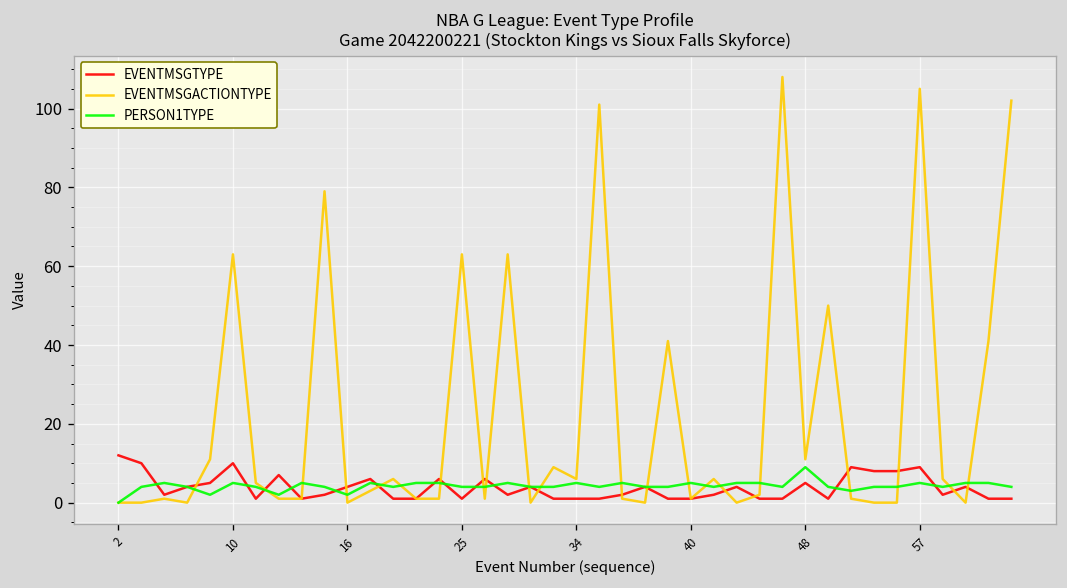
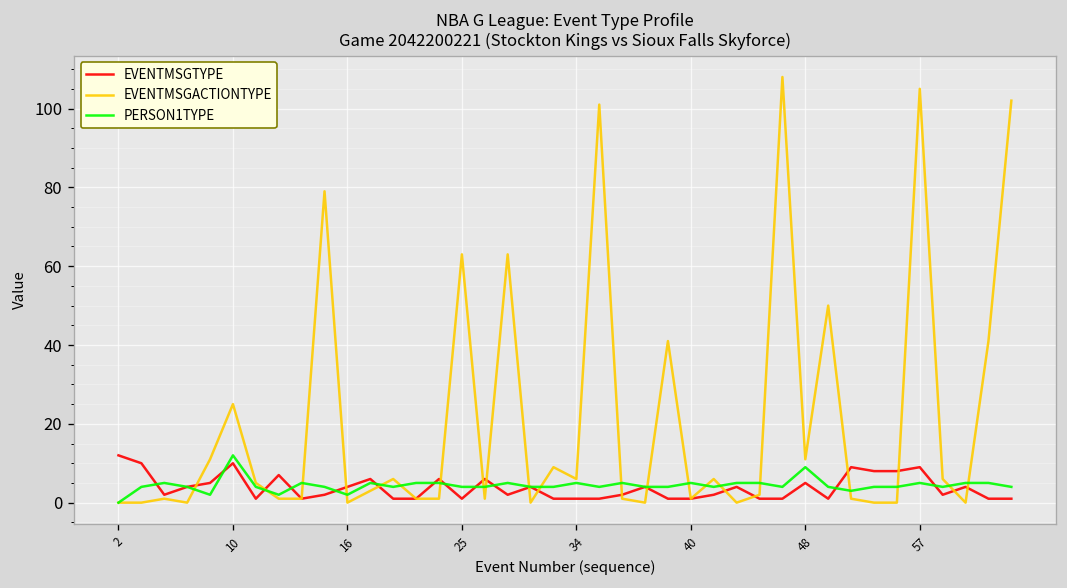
EVENTMSGACTIONTYPE, 10: 63 -> 25
PERSON1TYPE, 10: 5 -> 12
